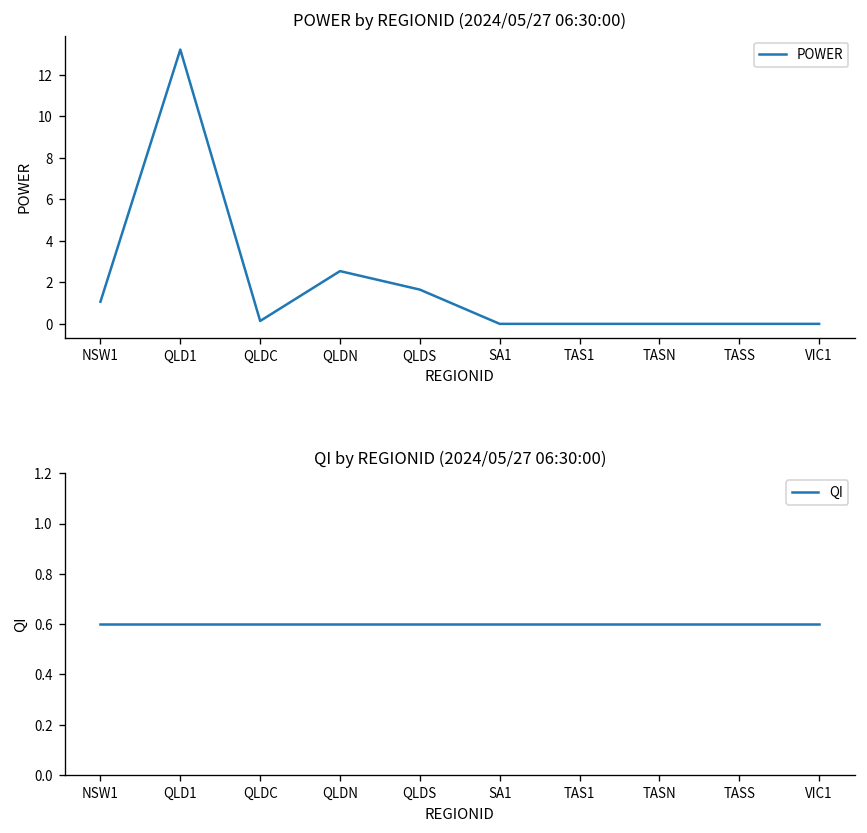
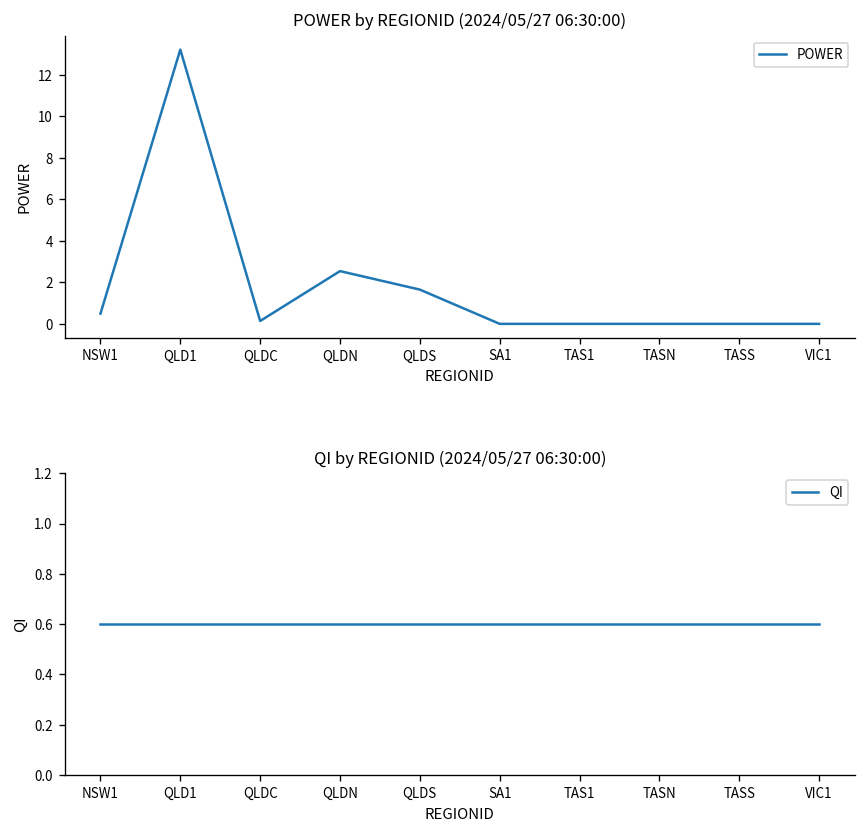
POWER by REGIONID (2024/05/27 06:30:00), NSW1: 1.1 -> 0.5
